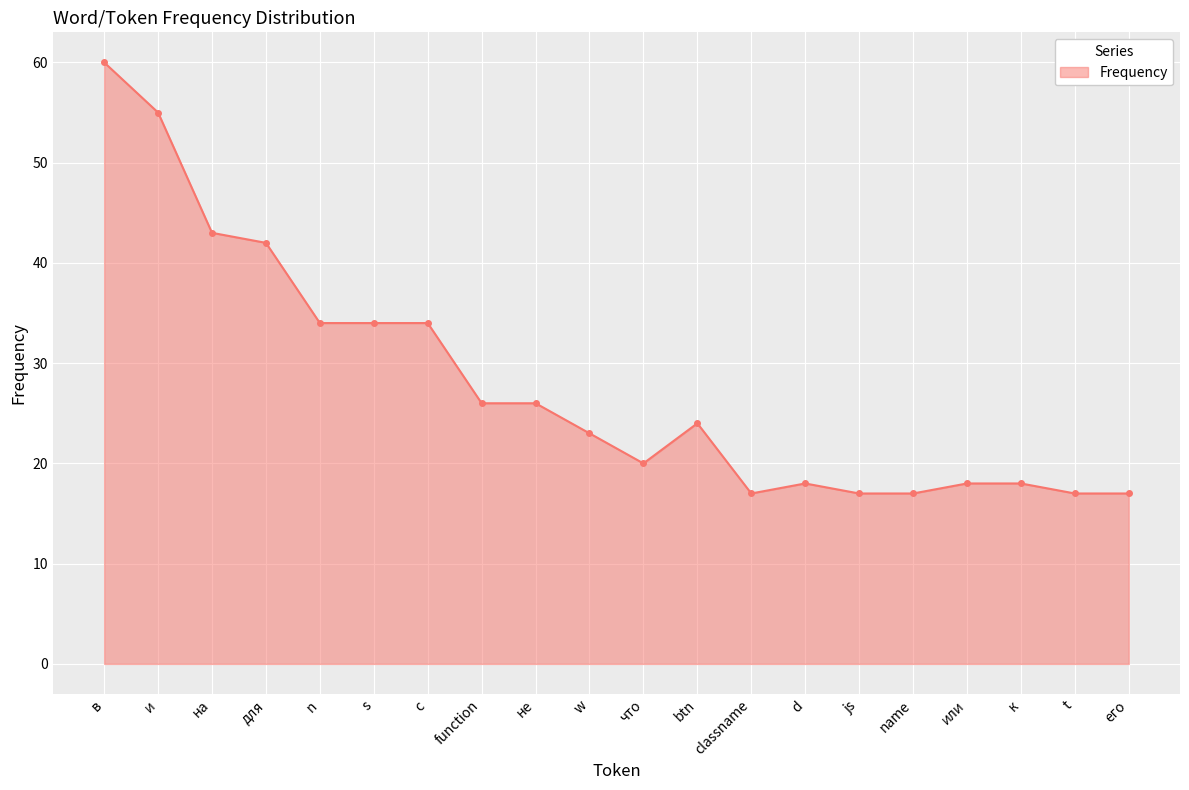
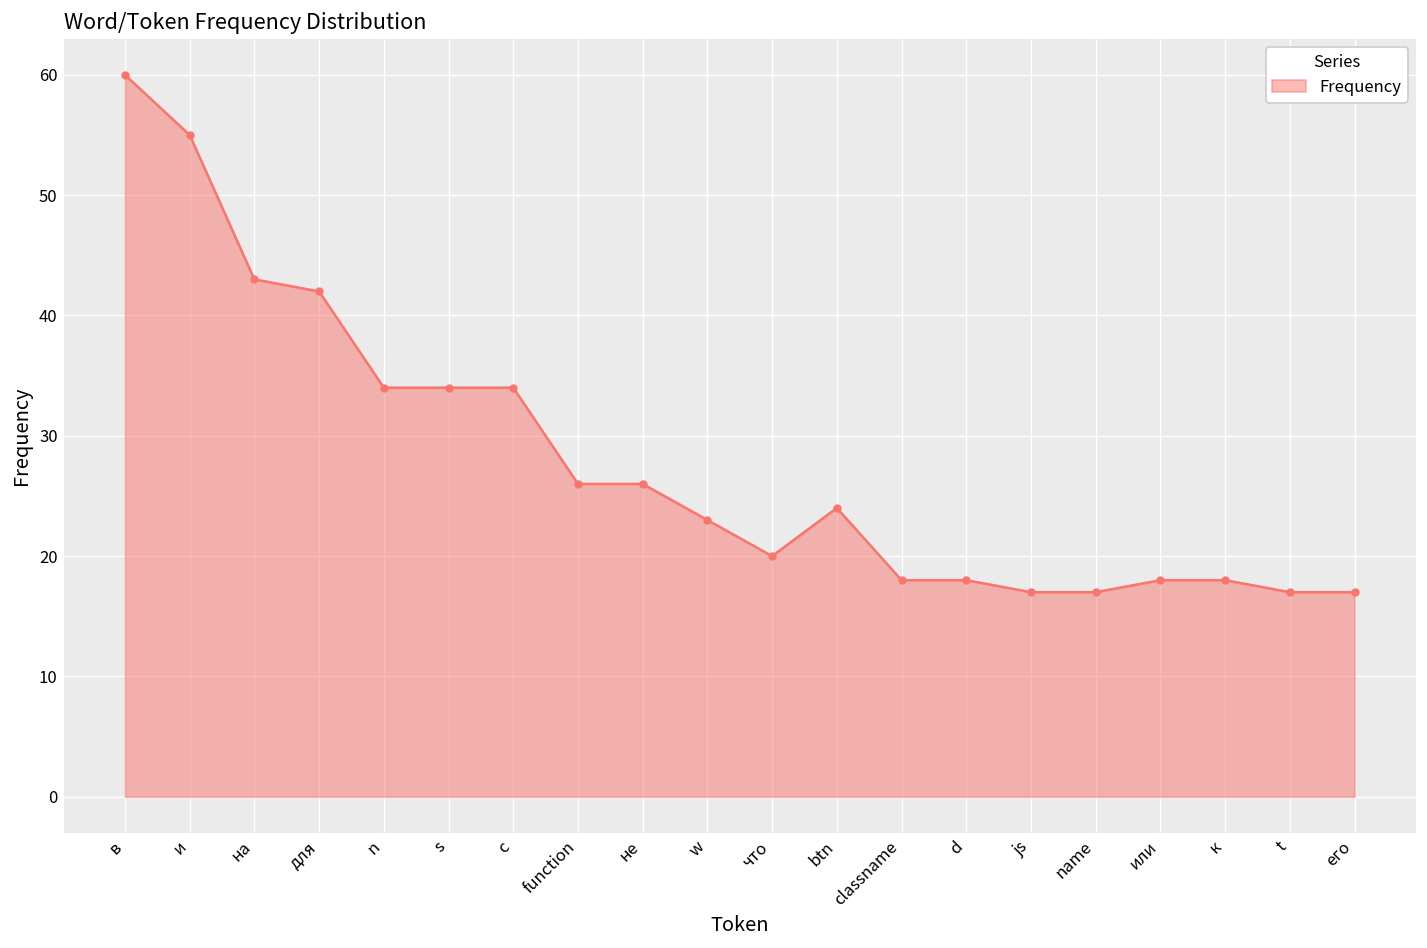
classname: 17 -> 18
